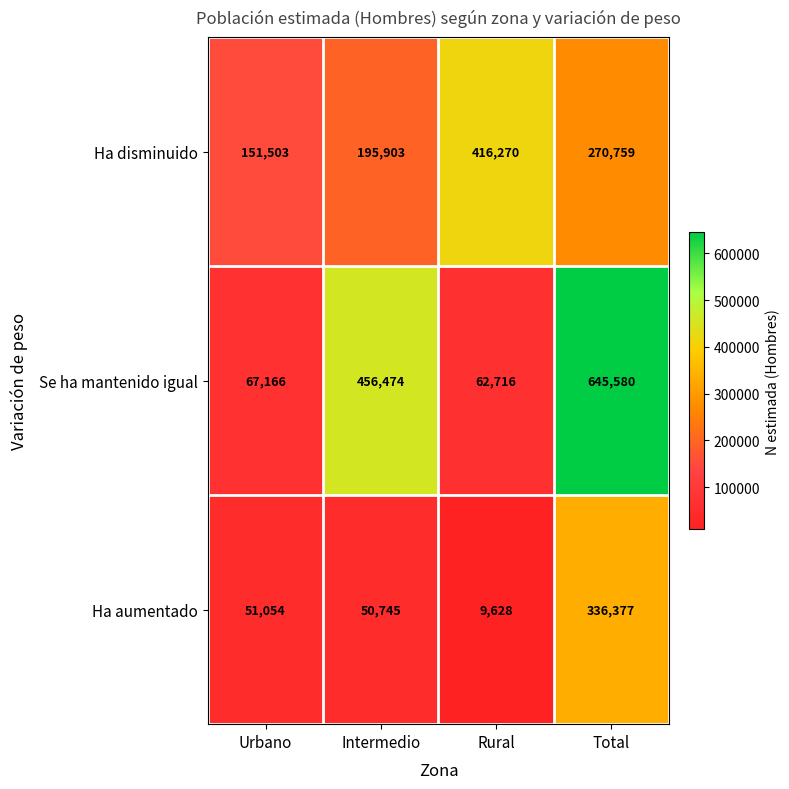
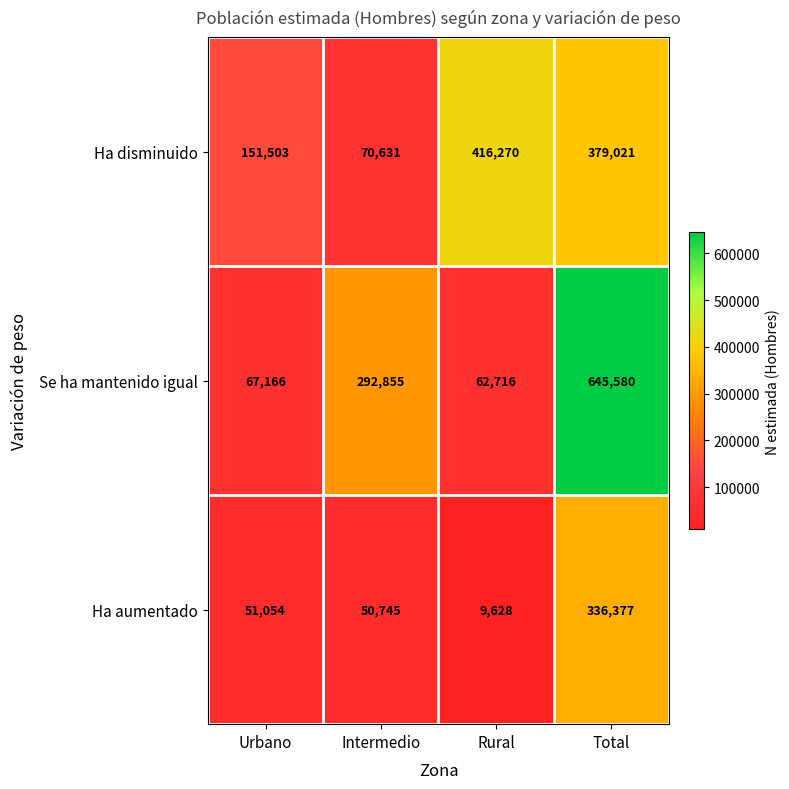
Ha disminuido, Intermedio: 195,903 -> 70,631
Ha disminuido, Total: 270,759 -> 379,021
Se ha mantenido igual, Intermedio: 456,474 -> 292,855
